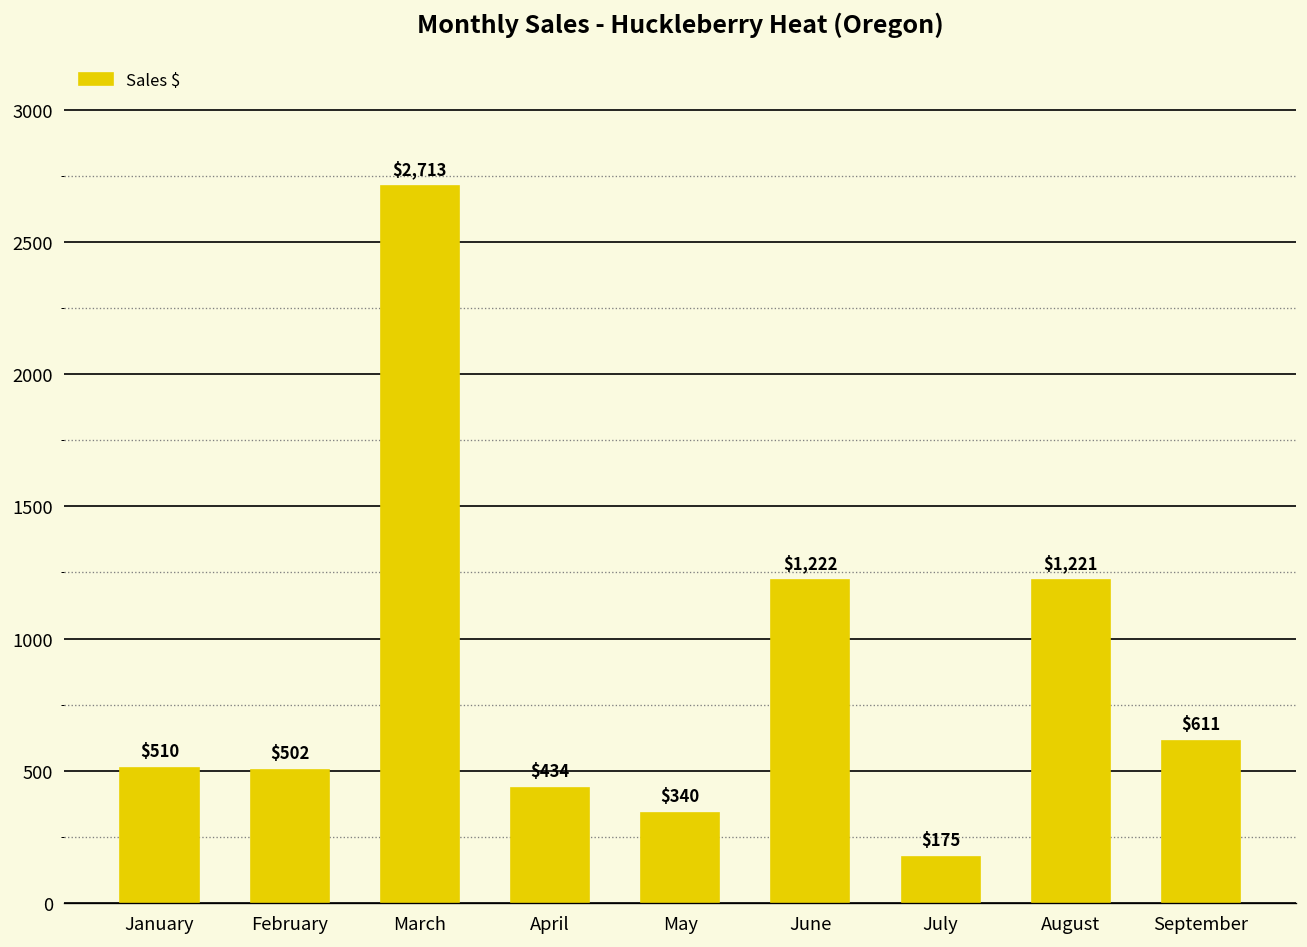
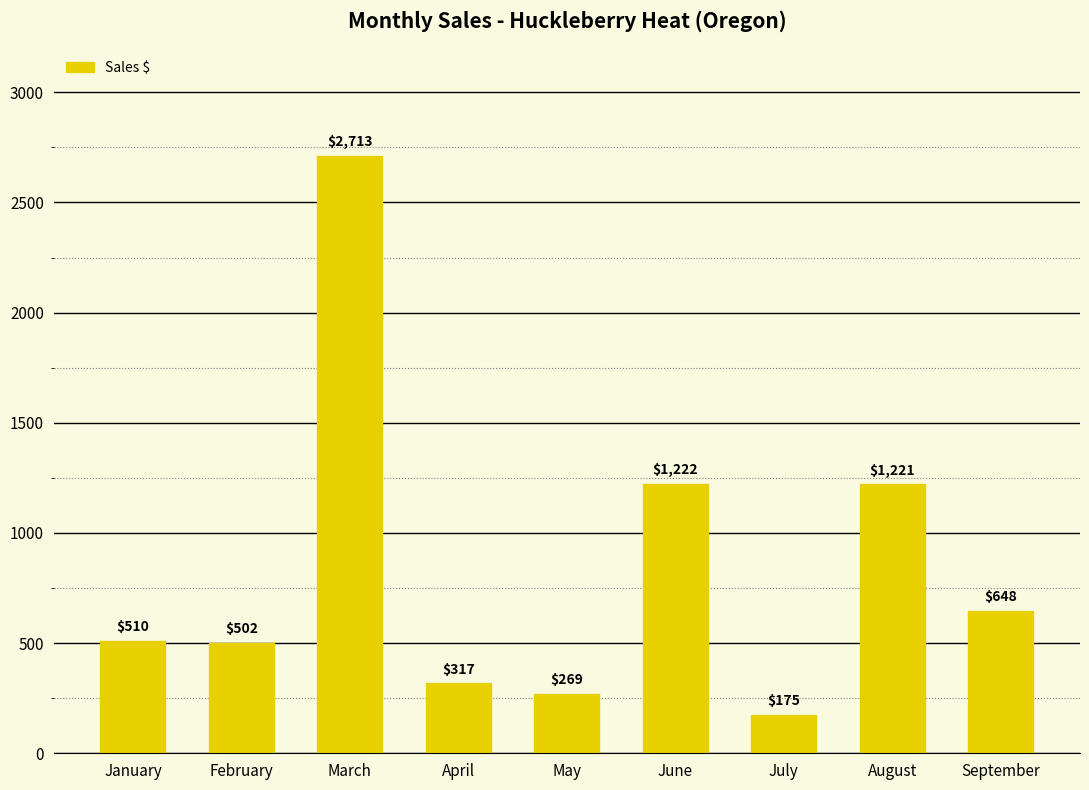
April: $434 -> $317
May: $340 -> $269
September: $611 -> $648
